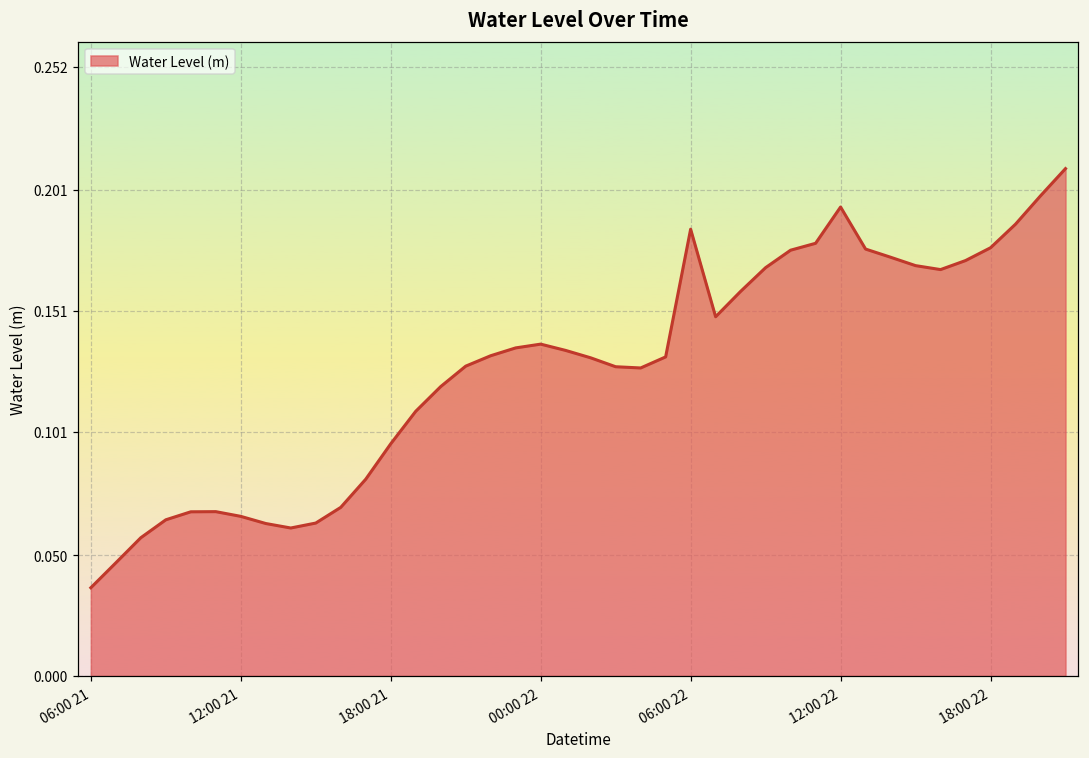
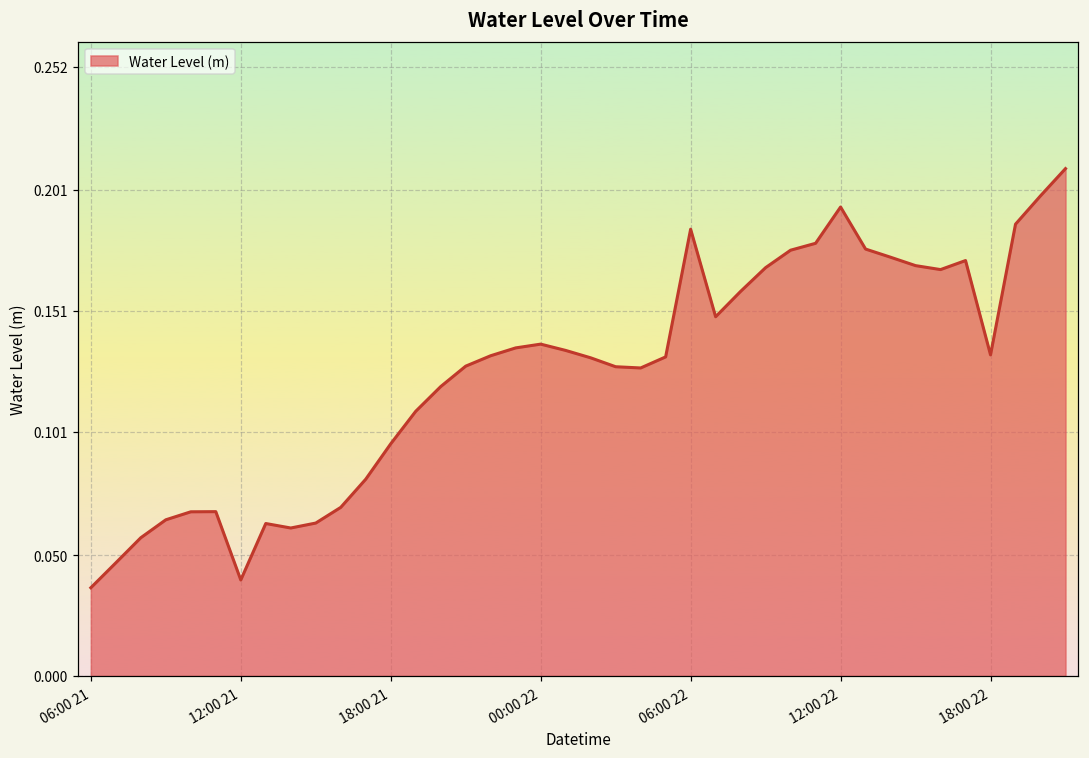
12:00 21: 0.066 -> 0.040
18:00 22: 0.177 -> 0.133
